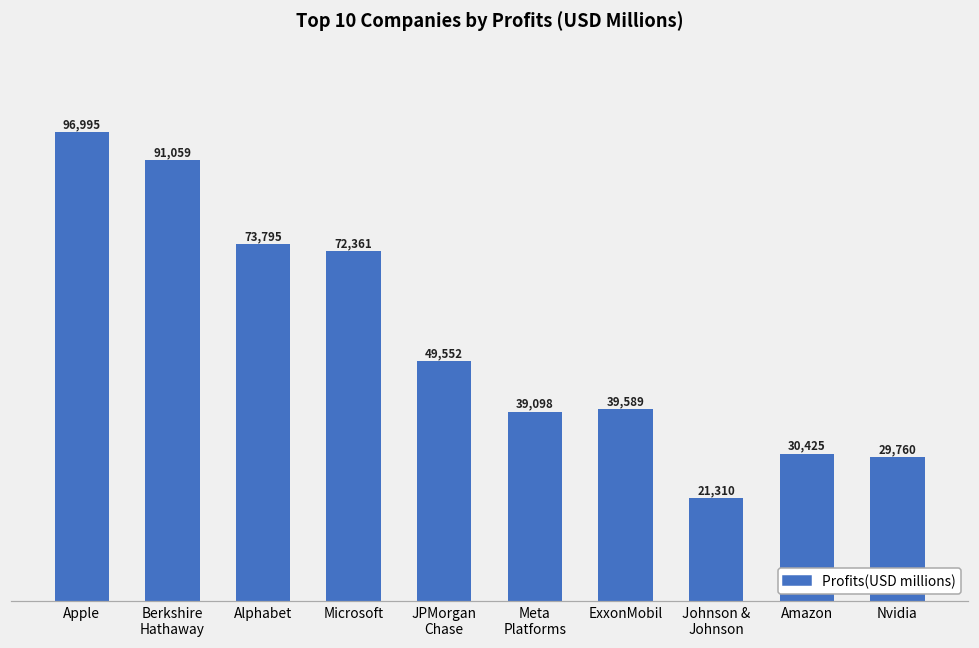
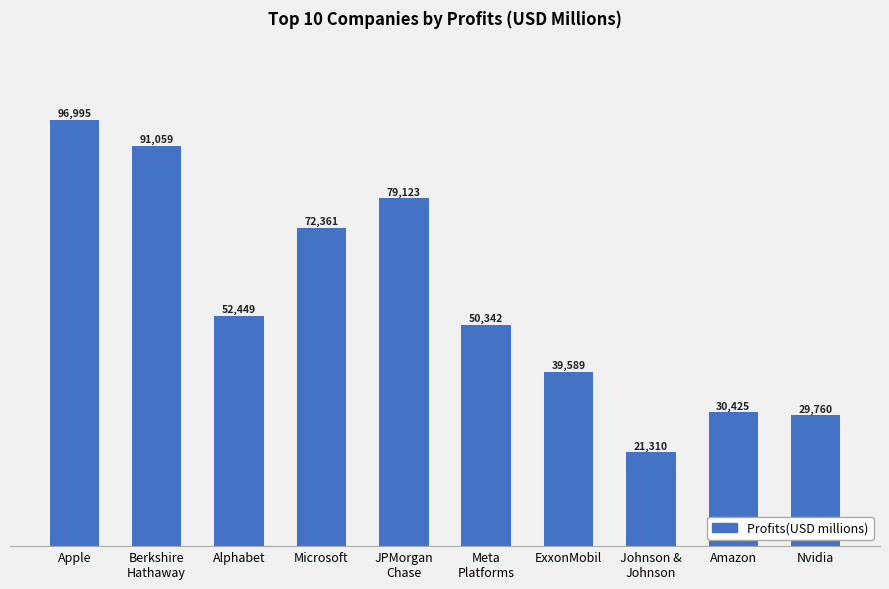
Alphabet: 73,795 -> 52,449
JPMorgan Chase: 49,552 -> 79,123
Meta Platforms: 39,098 -> 50,342
